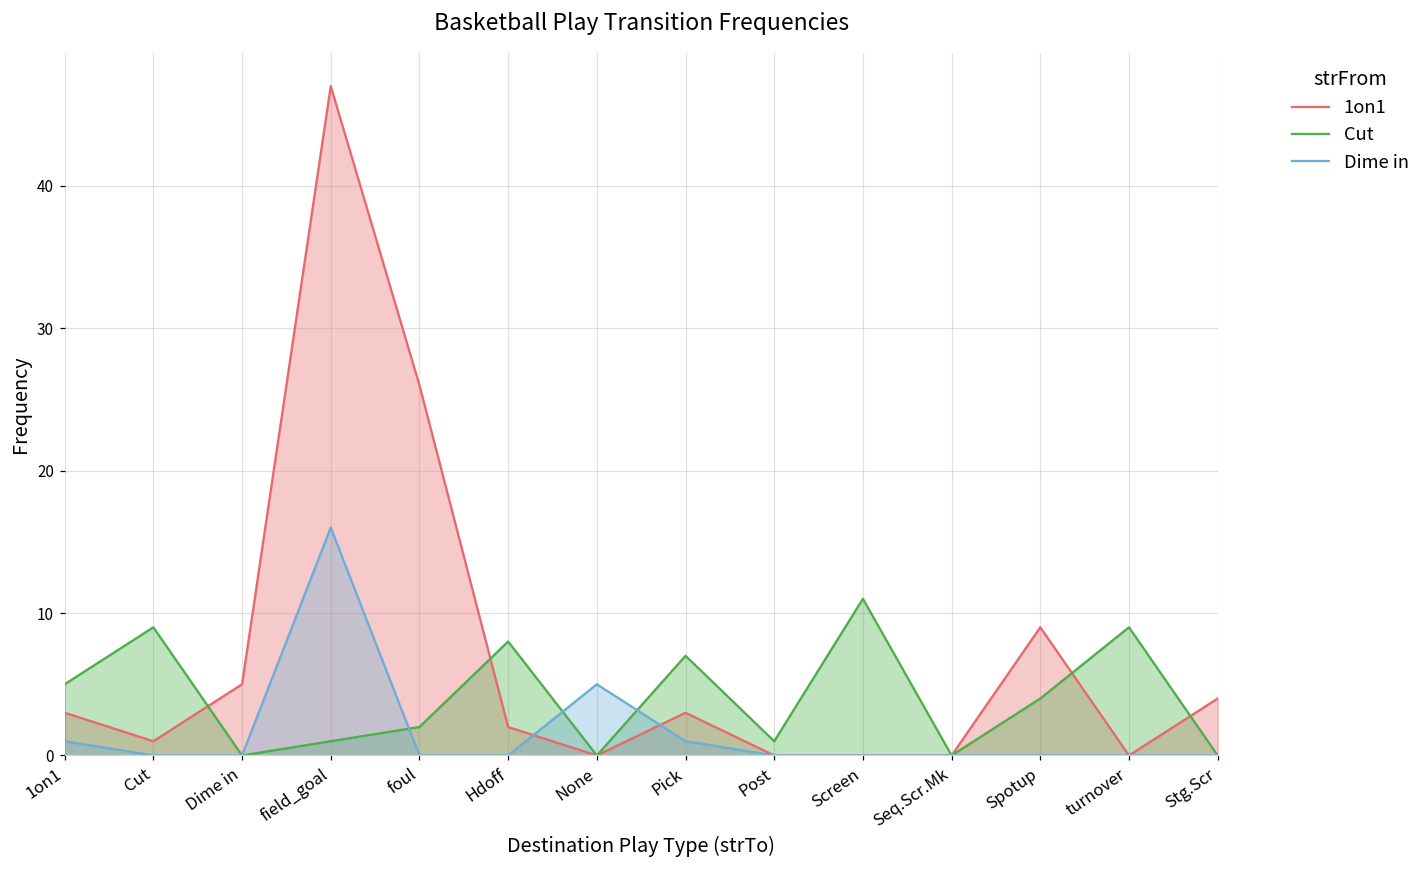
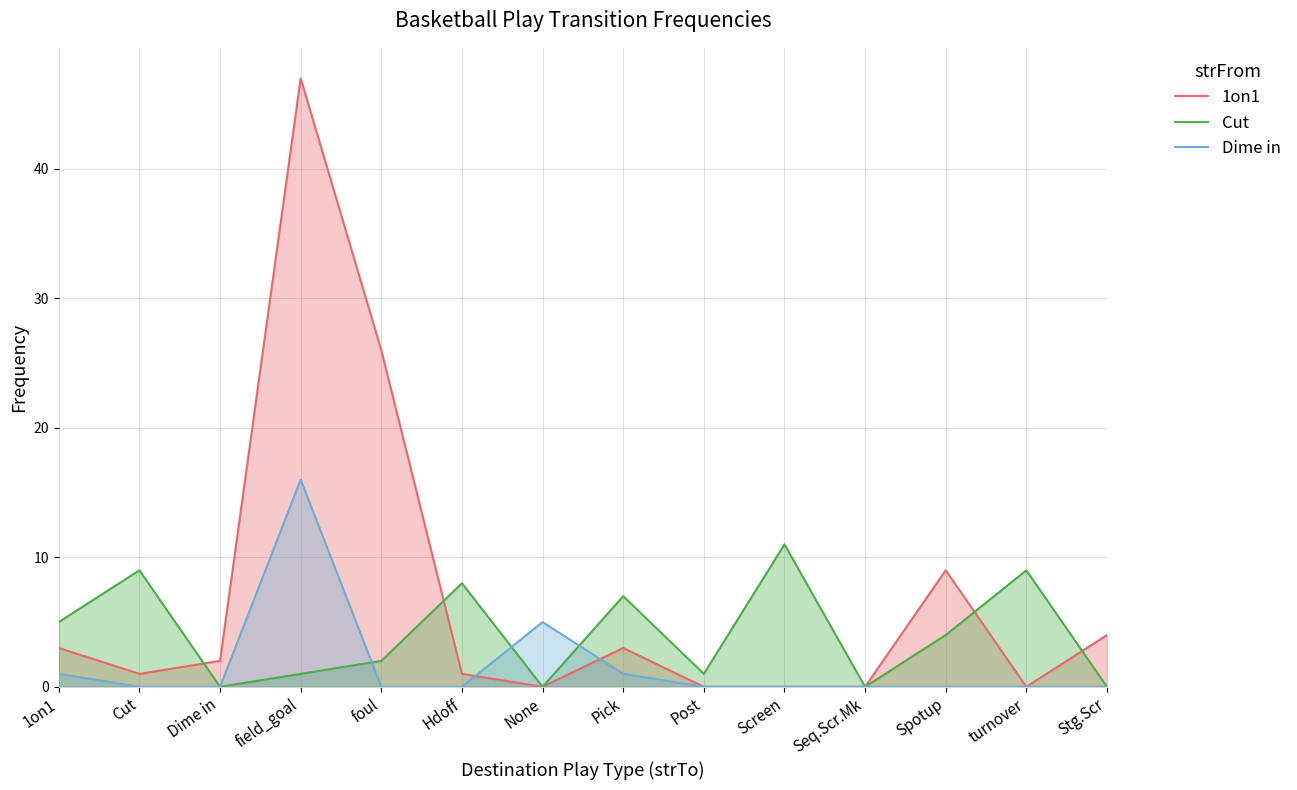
1on1, Dime in: 5 -> 2
1on1, Hdoff: 2 -> 1
